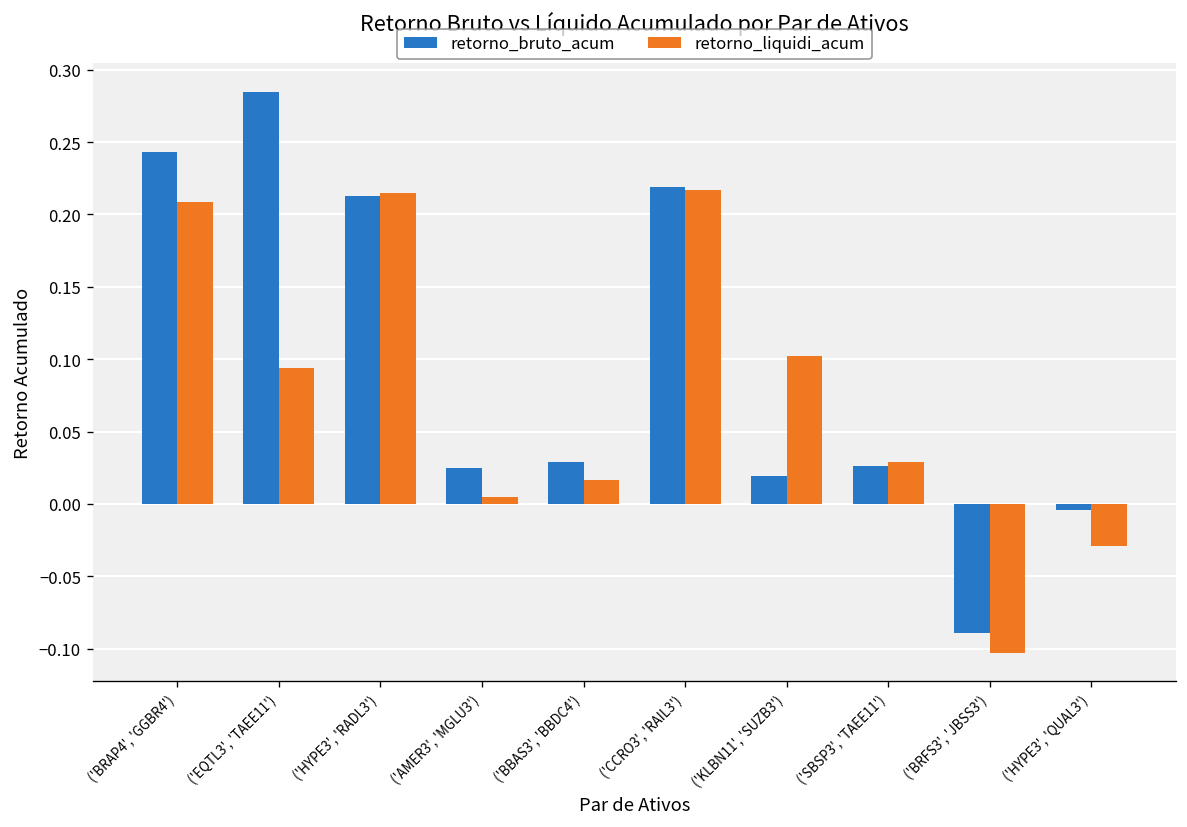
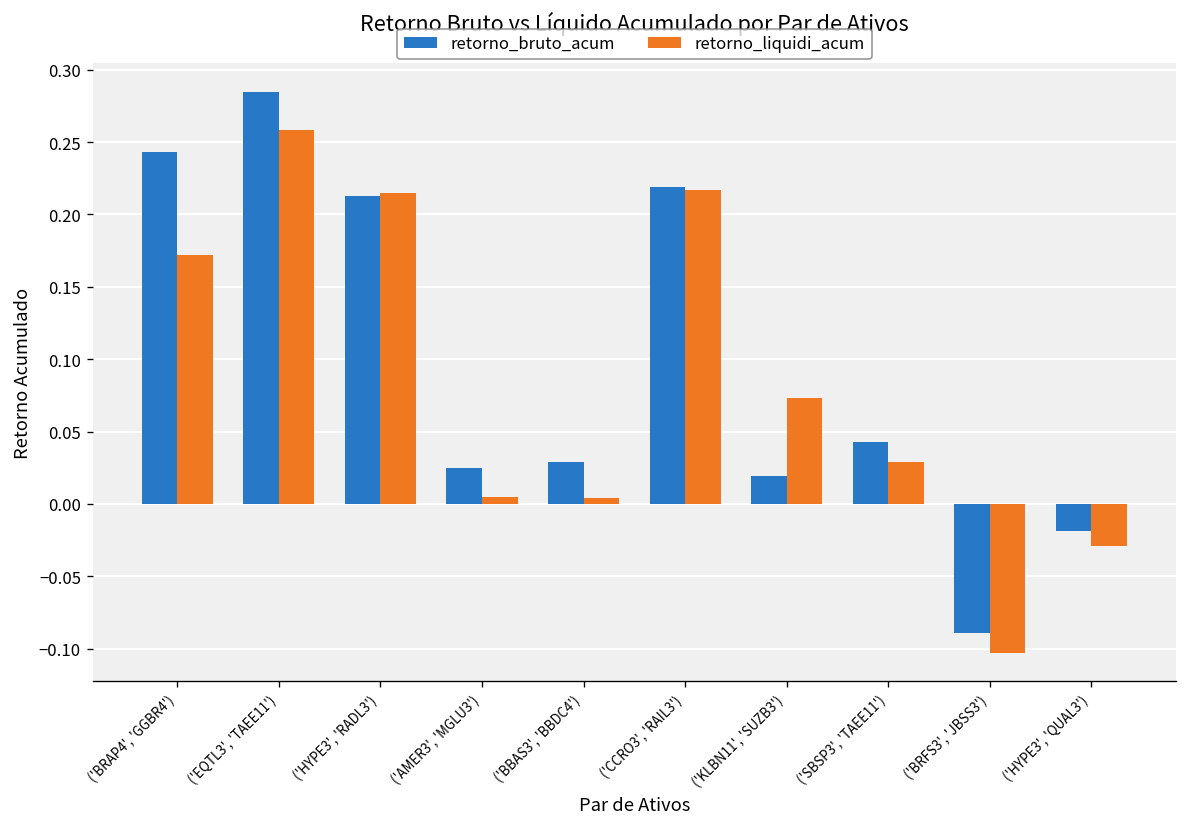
retorno_liquidi_acum, ('BRAP4', 'GGBR4'): 0.208 -> 0.172
retorno_liquidi_acum, ('EQTL3', 'TAEE11'): 0.094 -> 0.259
retorno_liquidi_acum, ('BBAS3', 'BBDC4'): 0.016 -> 0.004
retorno_liquidi_acum, ('KLBN11', 'SUZB3'): 0.102 -> 0.073
retorno_bruto_acum, ('SBSP3', 'TAEE11'): 0.026 -> 0.043
retorno_bruto_acum, ('HYPE3', 'QUAL3'): -0.004 -> -0.019
